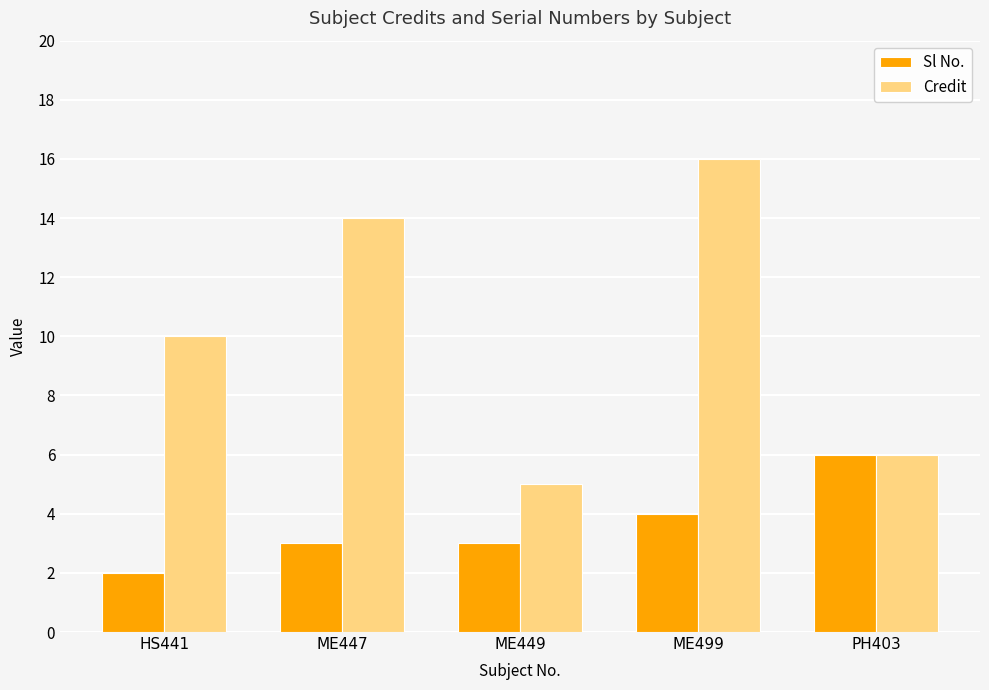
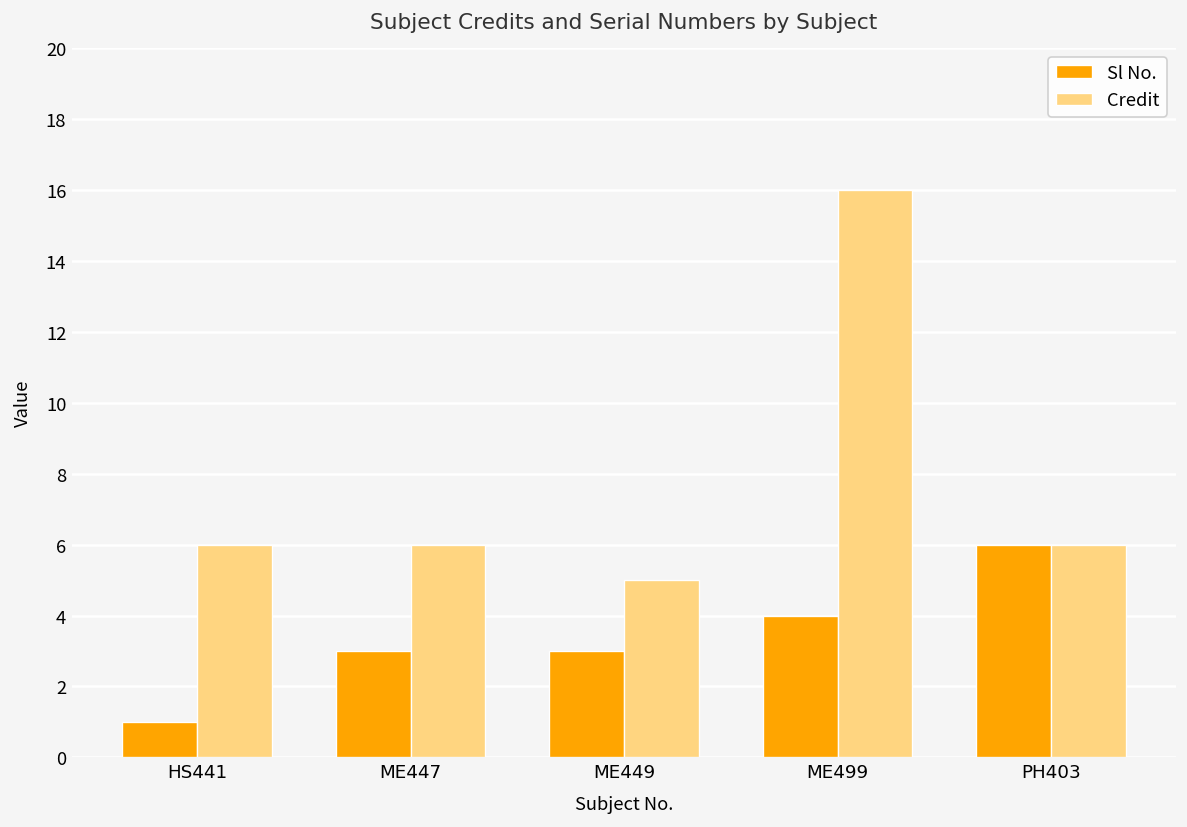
Sl No., HS441: 2 -> 1
Credit, HS441: 10 -> 6
Credit, ME447: 14 -> 6
